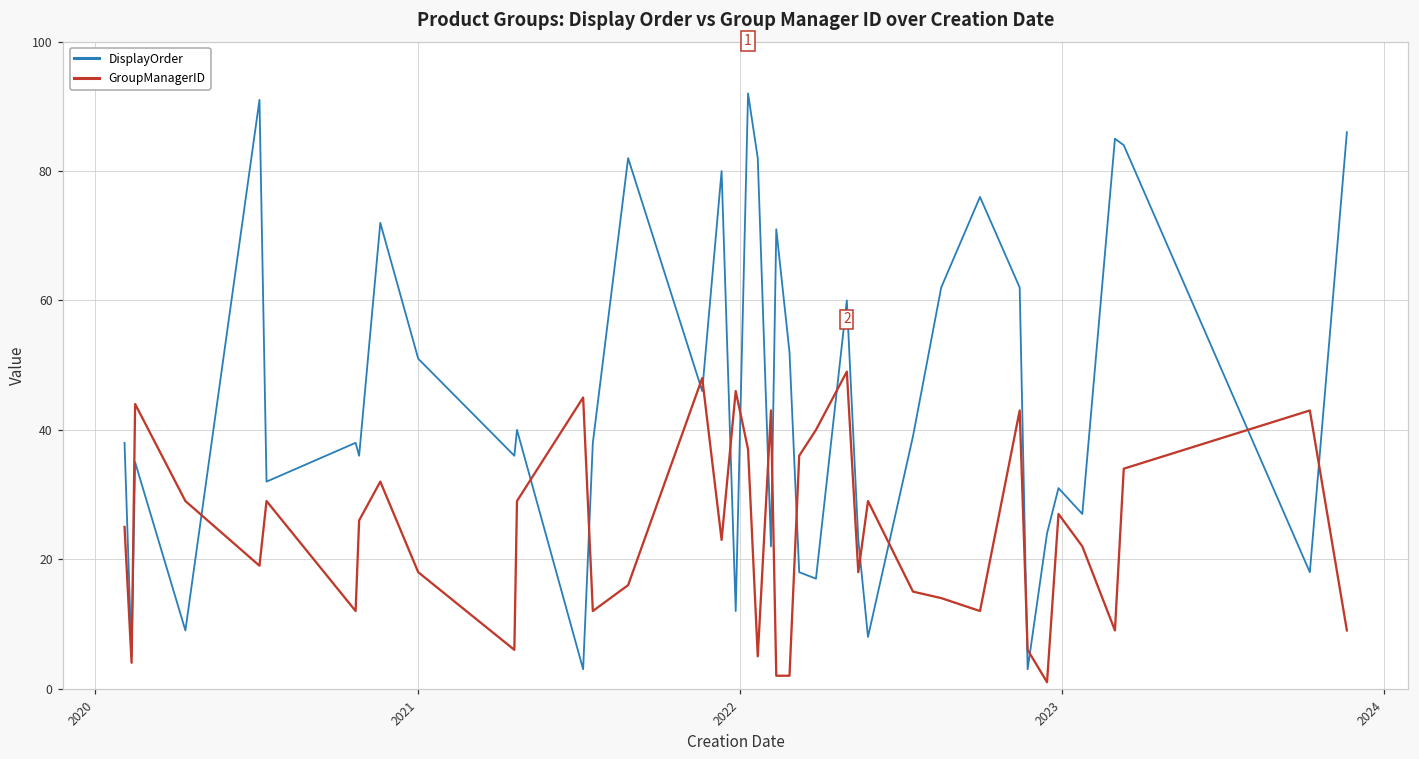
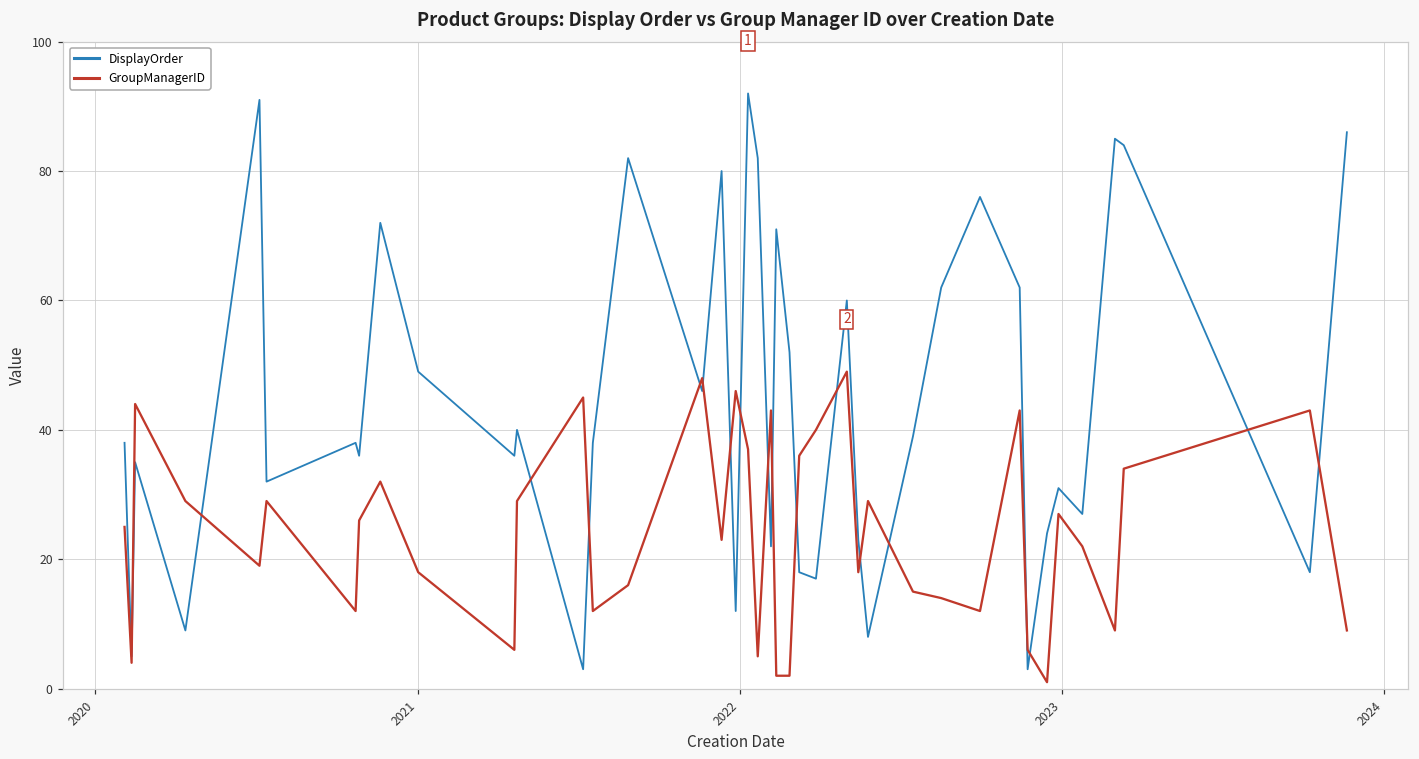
DisplayOrder, 2021: 51 -> 49
